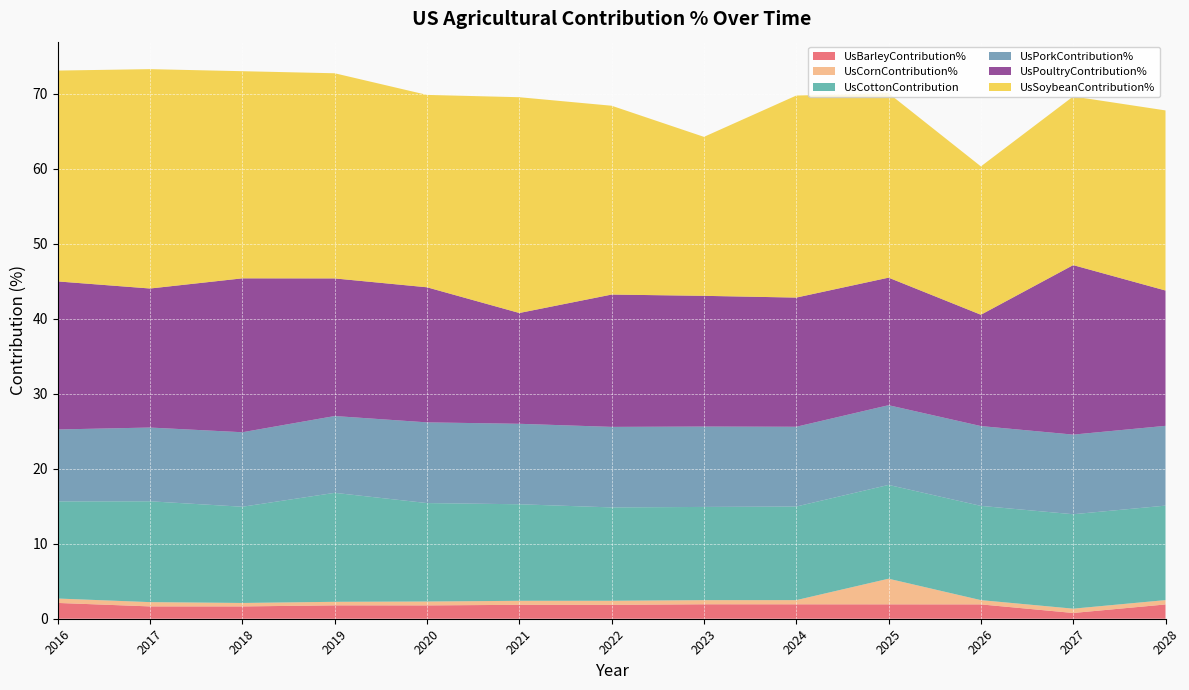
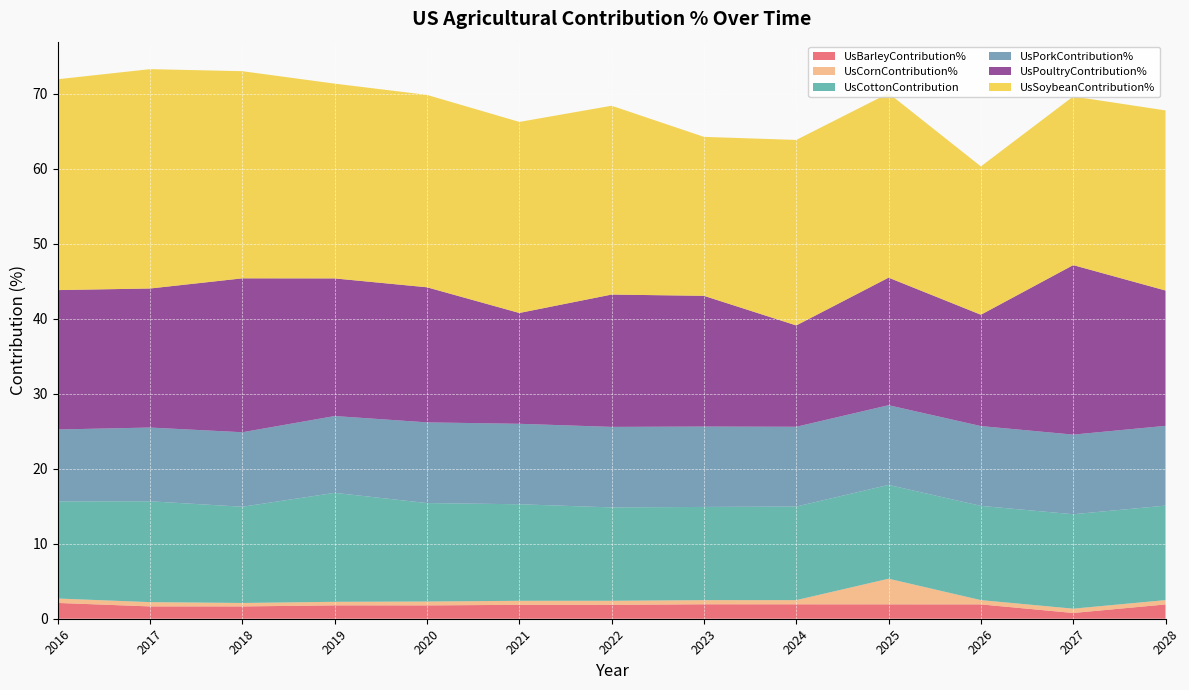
UsPoultryContribution%, 2016: 20 -> 19
UsSoybeanContribution%, 2019: 27 -> 26
UsSoybeanContribution%, 2021: 29 -> 25
UsPoultryContribution%, 2024: 17 -> 14
UsSoybeanContribution%, 2024: 27 -> 25
